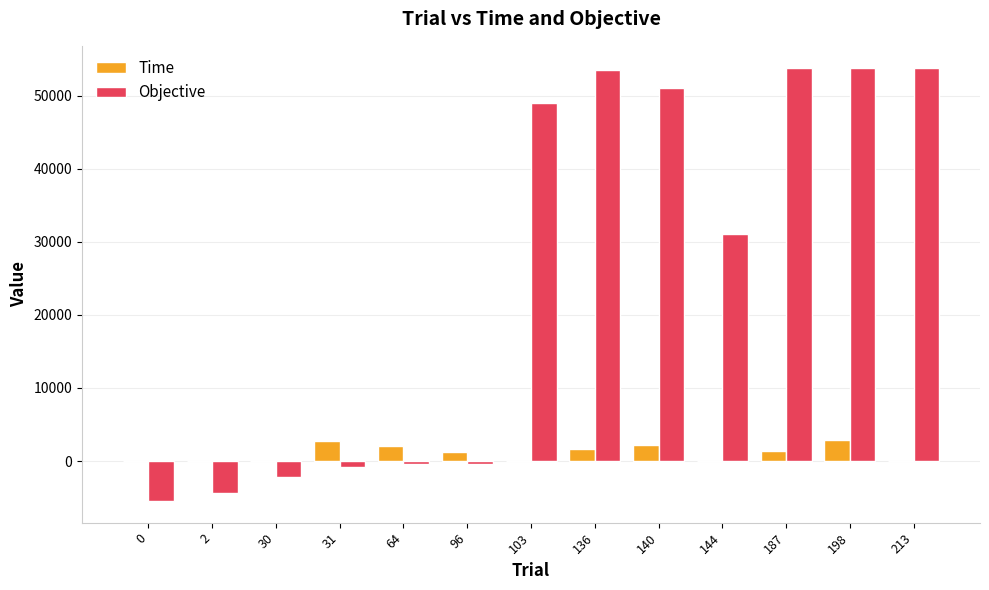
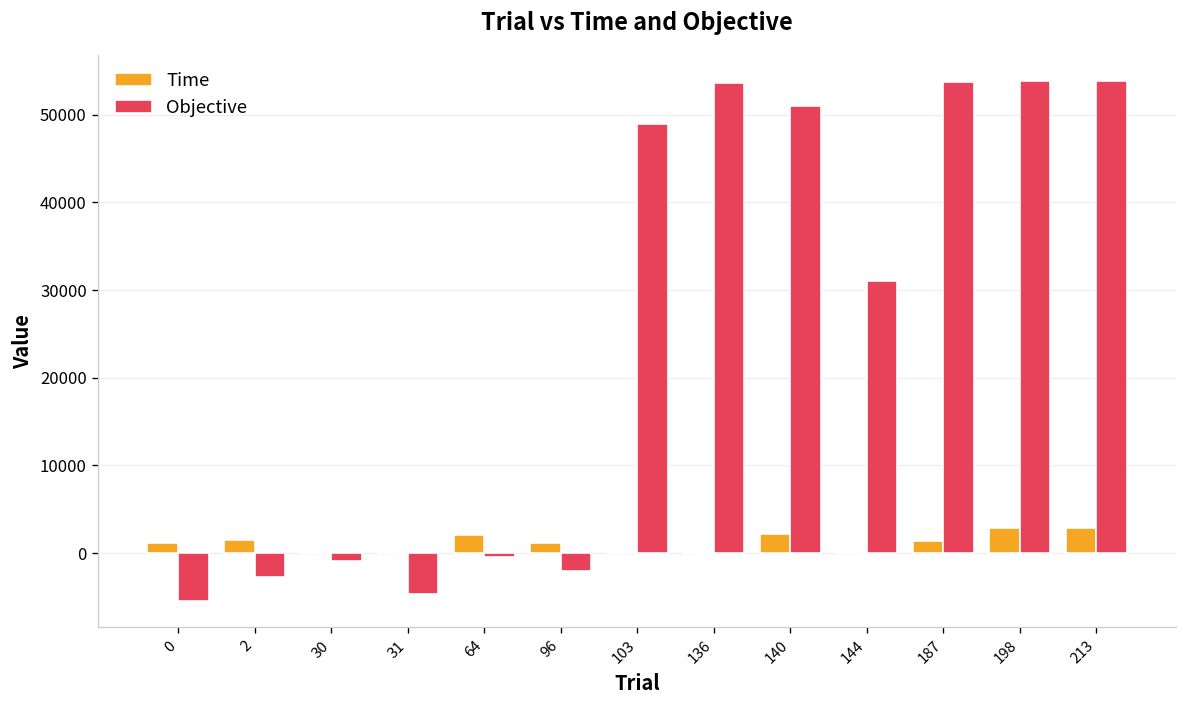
Time, 0: 0 -> 1000
Time, 2: 0 -> 1000
Objective, 2: -4000 -> -3000
Objective, 30: -2000 -> -1000
Time, 31: 3000 -> 0
Objective, 31: -1000 -> -5000
Objective, 96: 0 -> -2000
Time, 136: 2000 -> 0
Time, 213: 0 -> 3000
